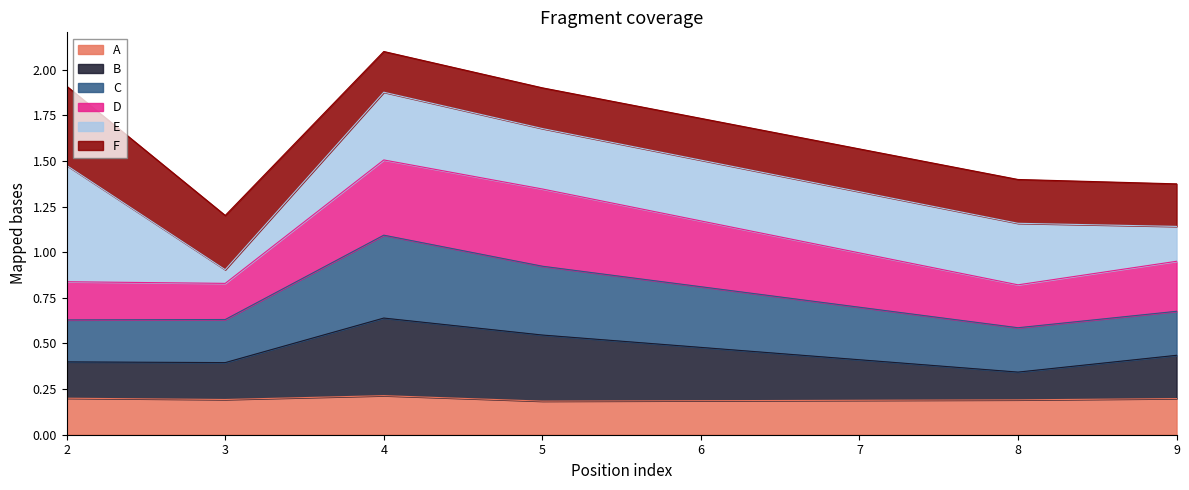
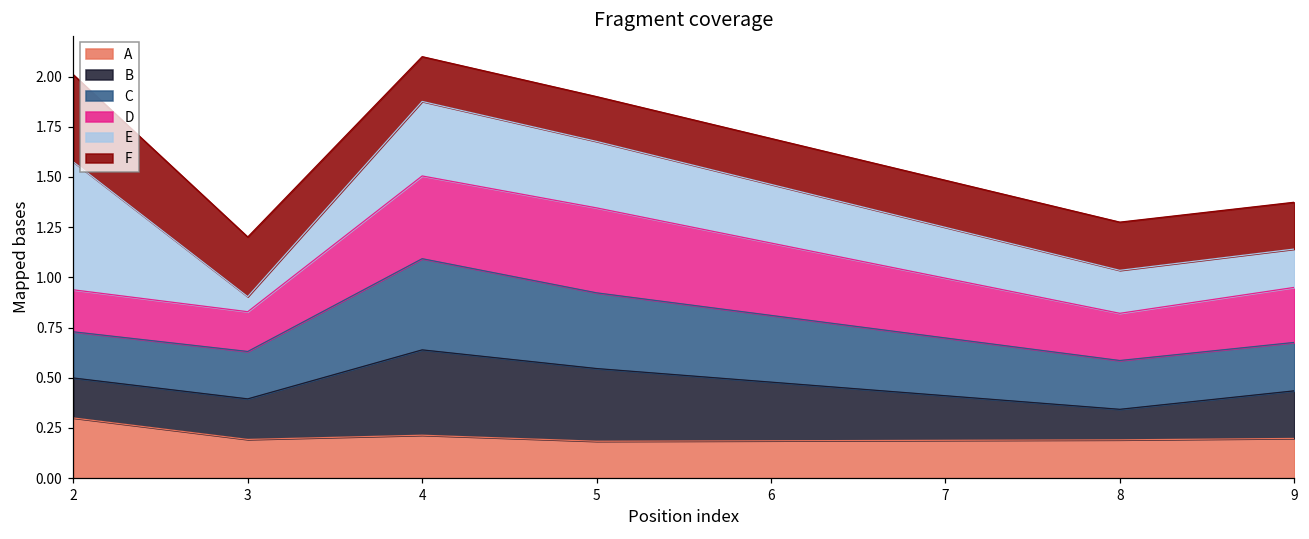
A, 2: 0.2 -> 0.3
E, 8: 0.34 -> 0.21
